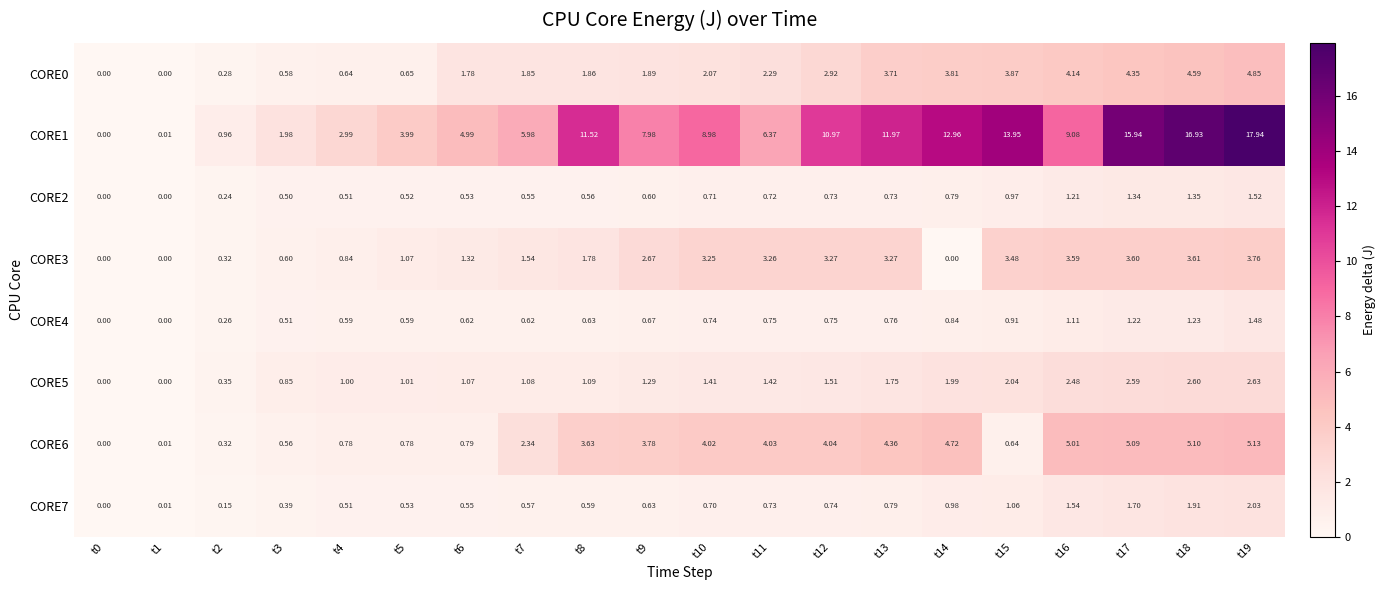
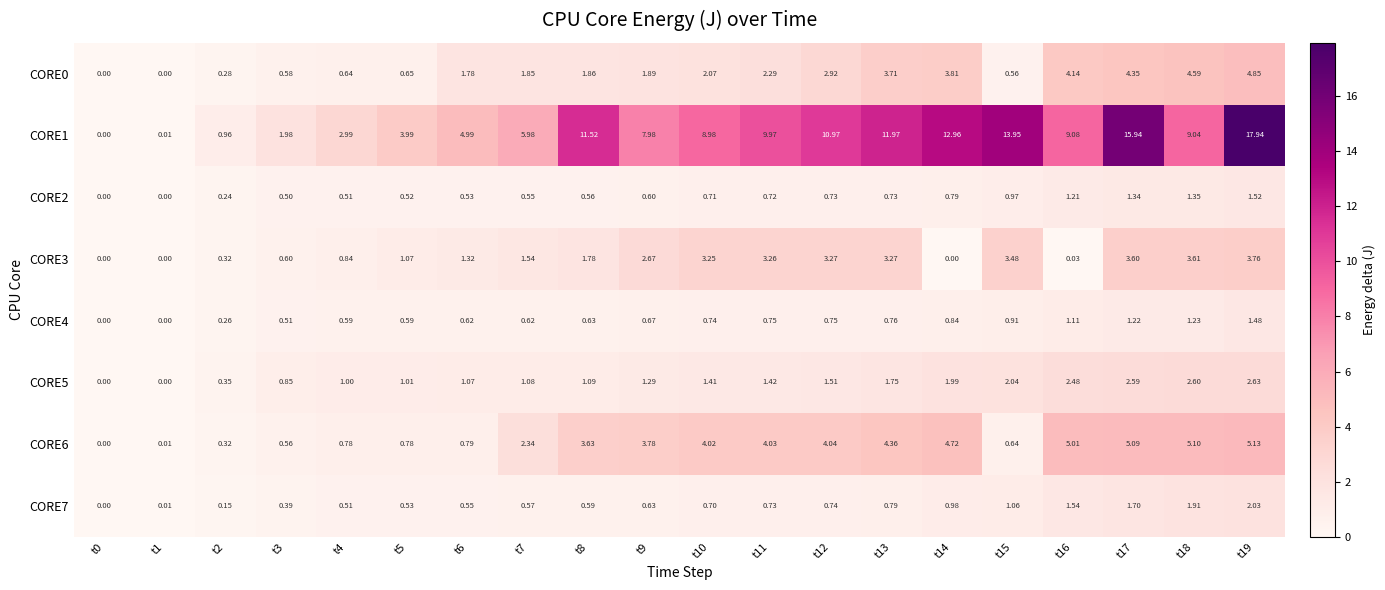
CORE0, t15: 3.87 -> 0.56
CORE1, t11: 6.37 -> 9.97
CORE1, t18: 16.93 -> 9.04
CORE3, t16: 3.59 -> 0.03
